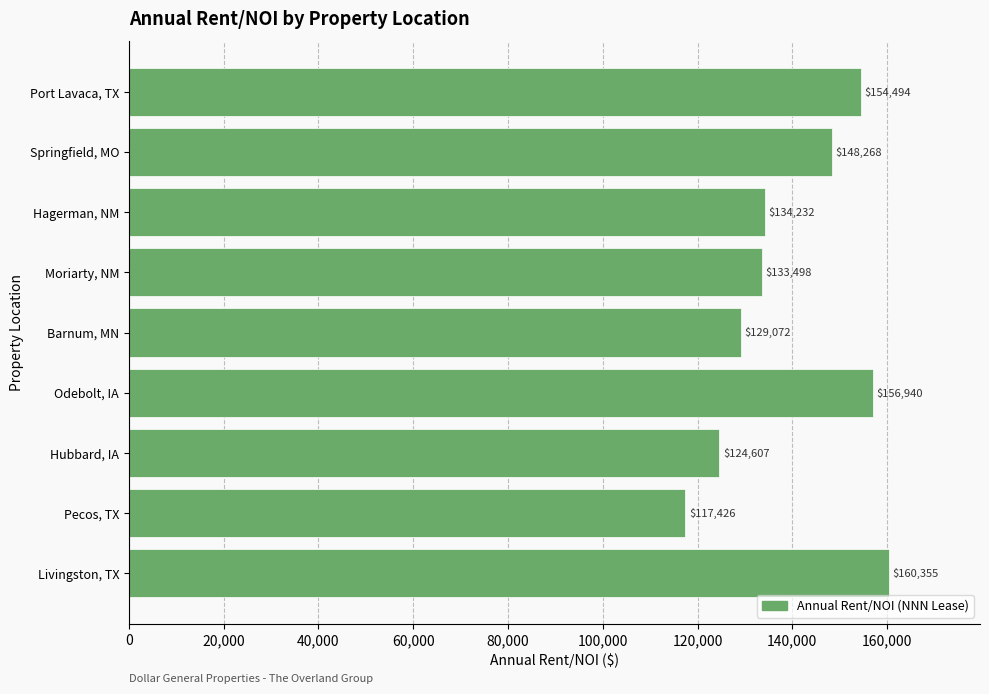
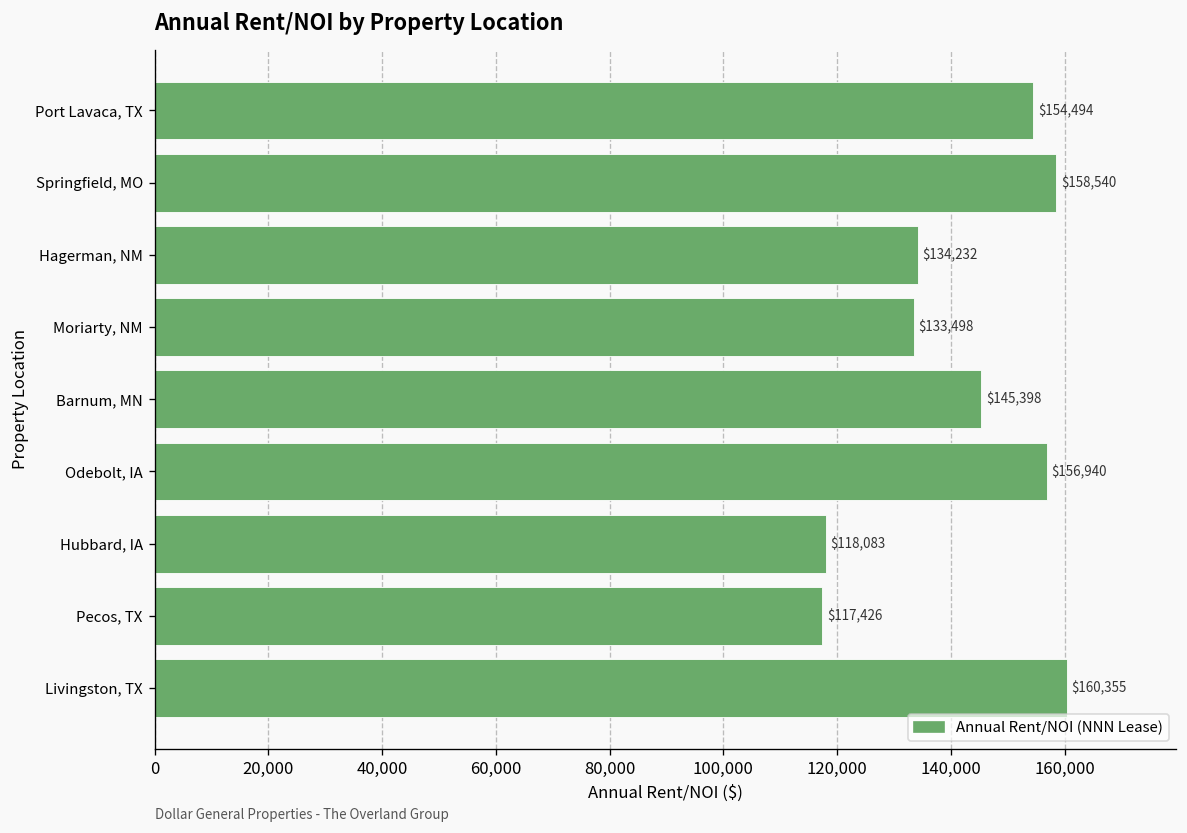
Springfield, MO: $148,268 -> $158,540
Barnum, MN: $129,072 -> $145,398
Hubbard, IA: $124,607 -> $118,083
